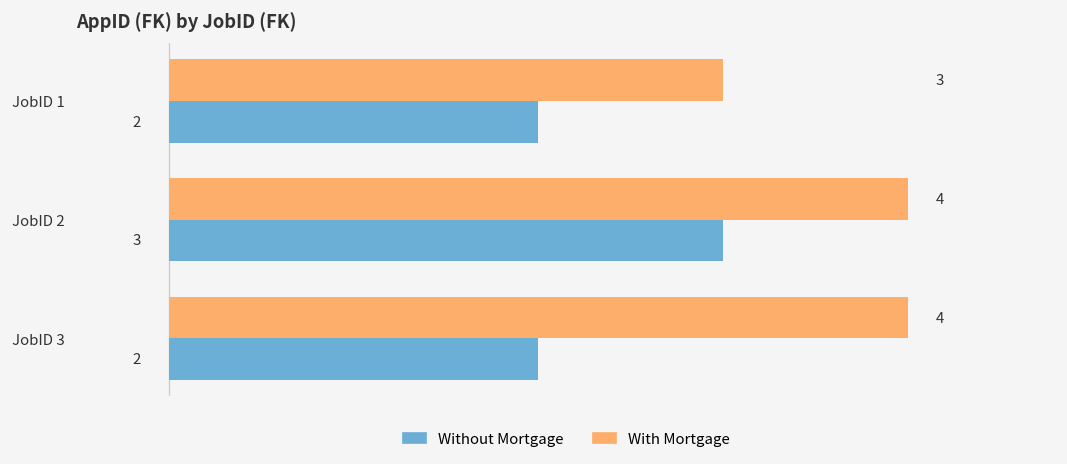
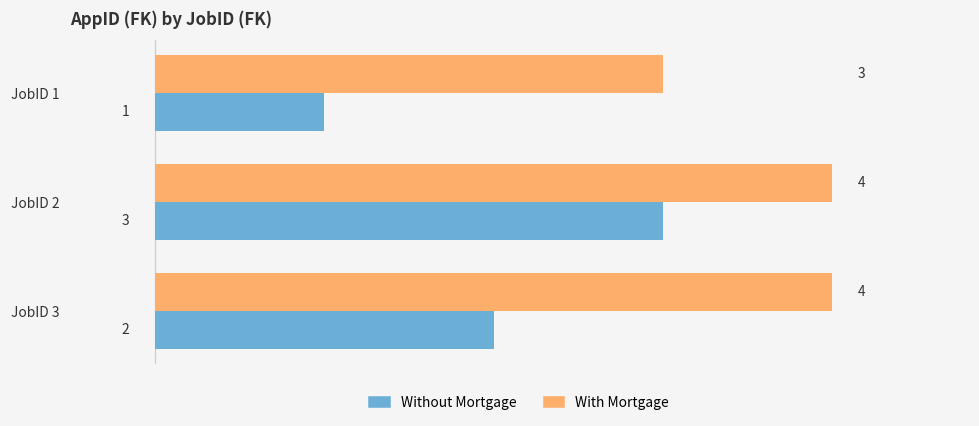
Without Mortgage, JobID 1: 2 -> 1
